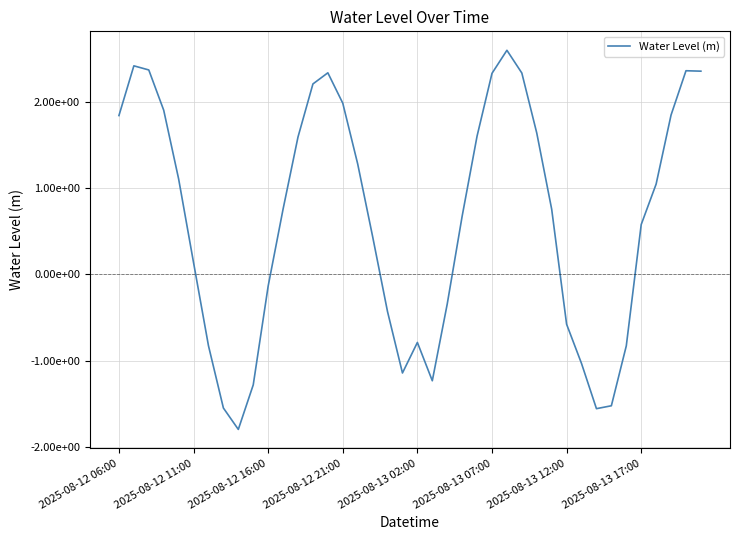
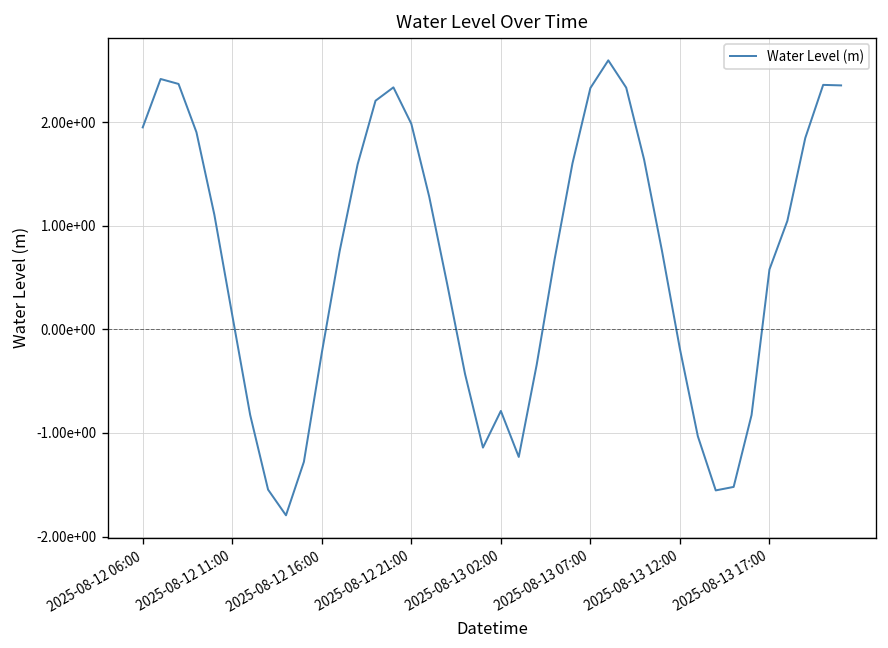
2025-08-12 06:00: 1.8 -> 1.9
2025-08-12 16:00: -0.1 -> -0.2
2025-08-13 12:00: -0.6 -> -0.2
